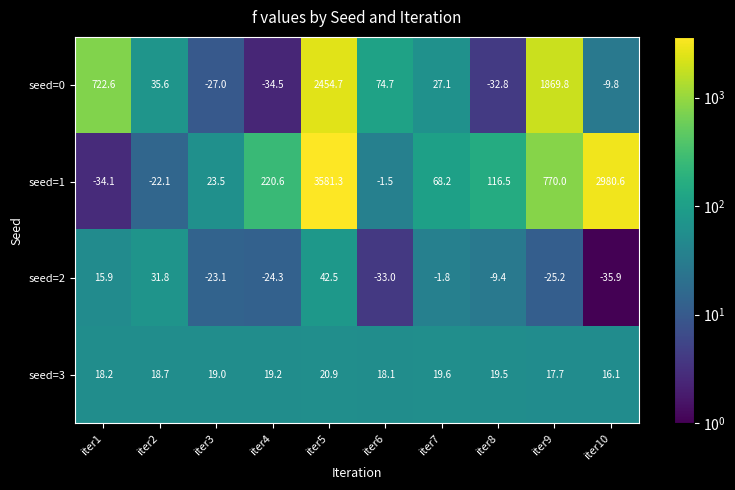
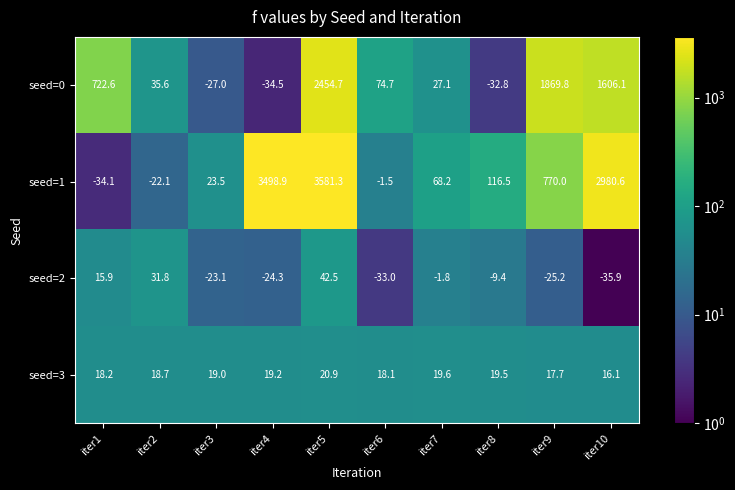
seed=0, iter10: -9.8 -> 1606.1
seed=1, iter4: 220.6 -> 3498.9
